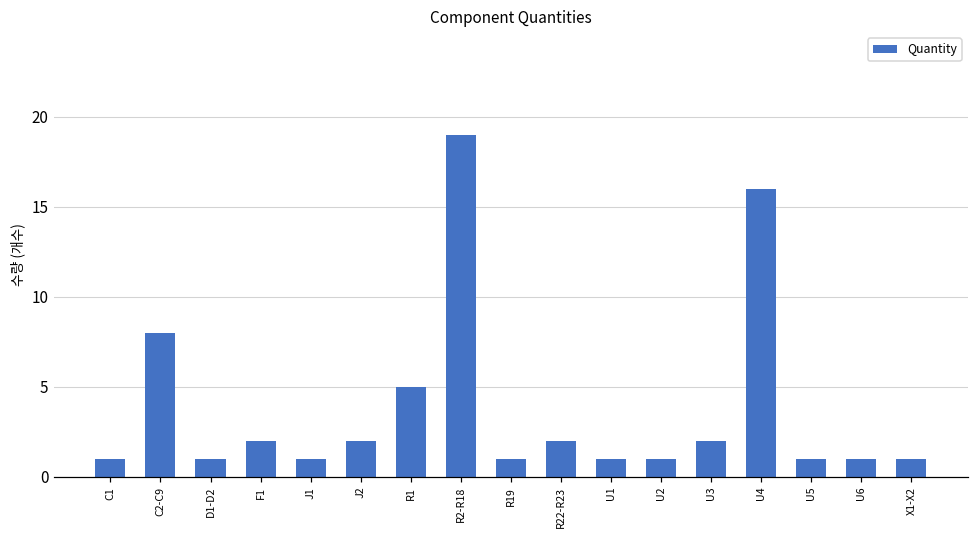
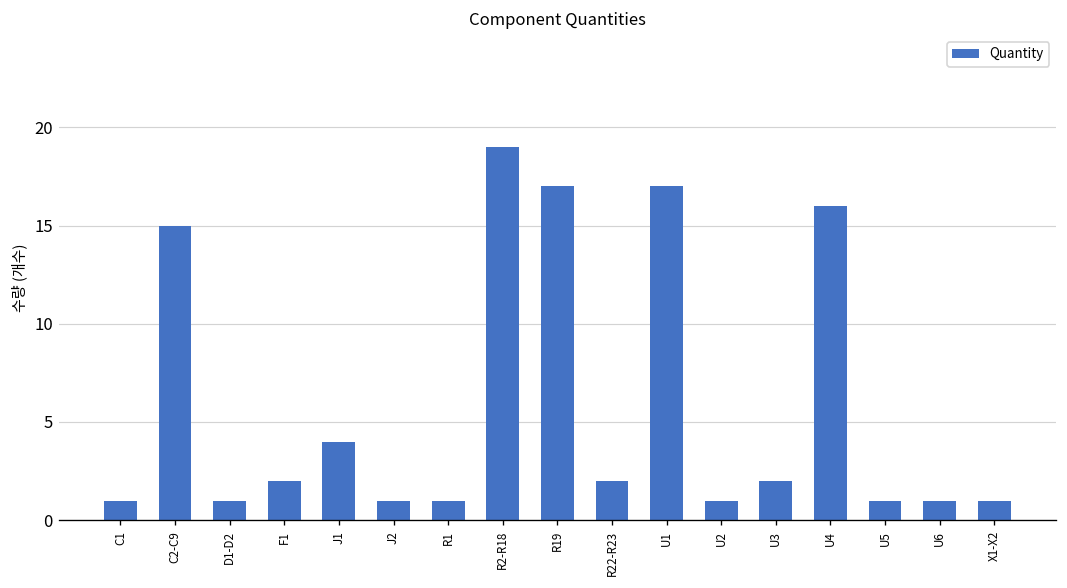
C2-C9: 8 -> 15
J1: 1 -> 4
J2: 2 -> 1
R1: 5 -> 1
R19: 1 -> 17
U1: 1 -> 17
